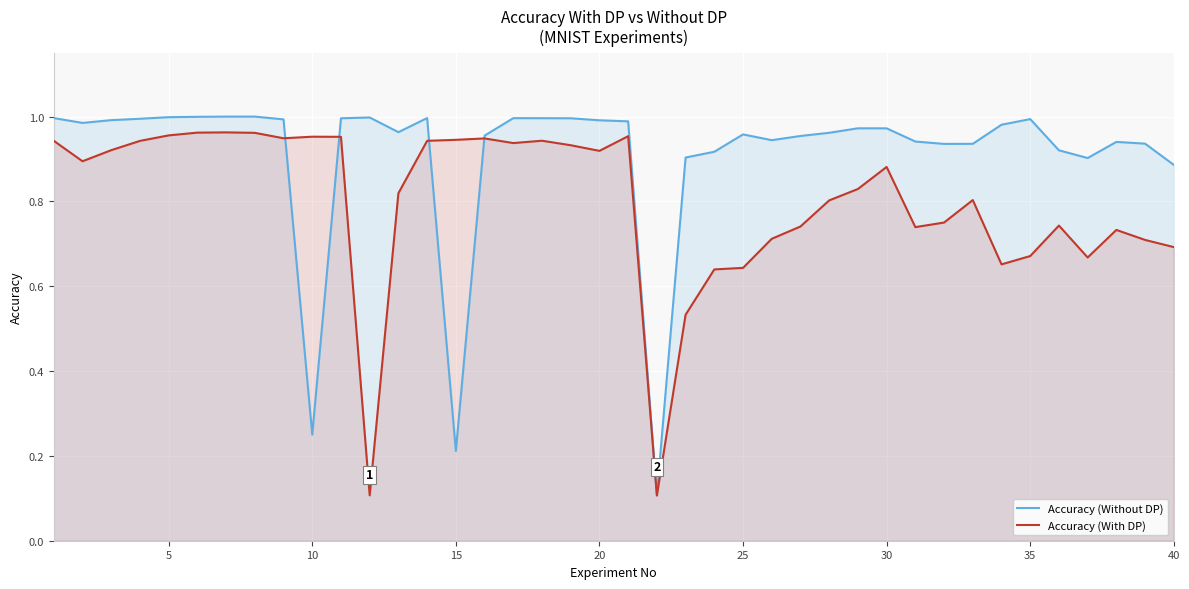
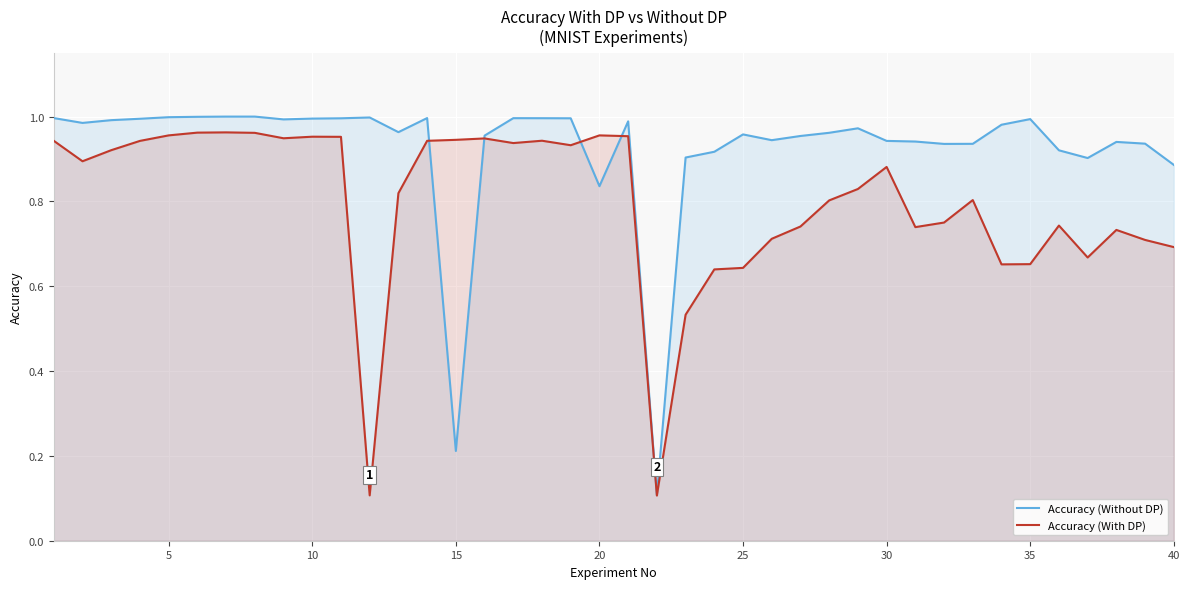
Accuracy (Without DP), 10: 0.25 -> 1.00
Accuracy (Without DP), 20: 0.99 -> 0.84
Accuracy (With DP), 20: 0.92 -> 0.96
Accuracy (Without DP), 30: 0.97 -> 0.94
Accuracy (With DP), 35: 0.67 -> 0.65
